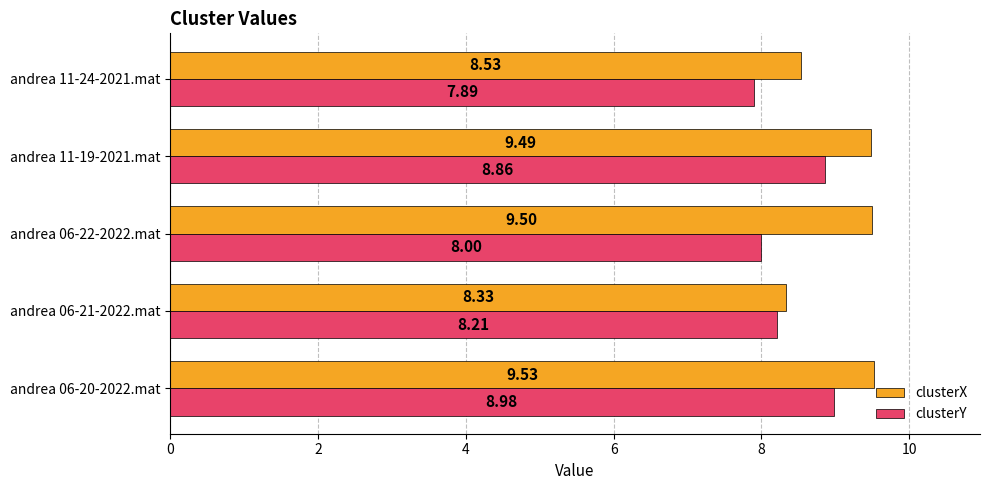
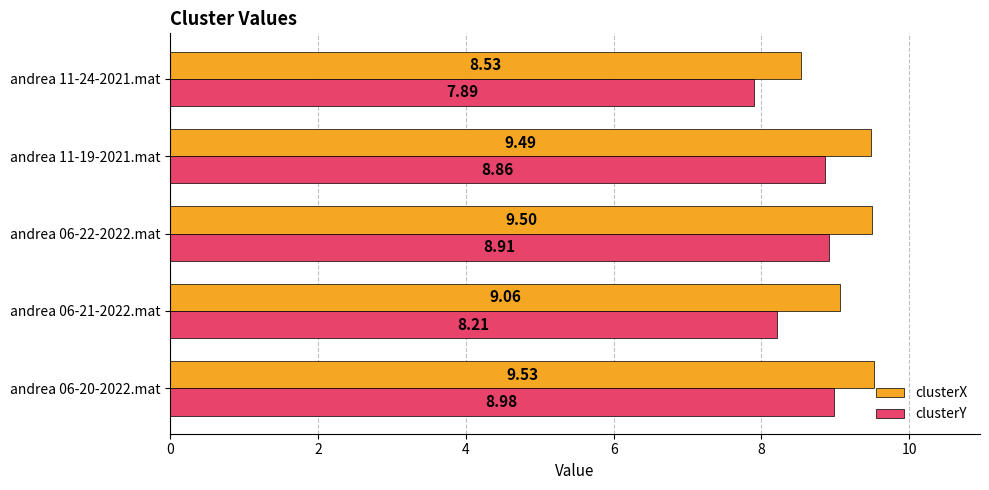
clusterY, andrea 06-22-2022.mat: 8.00 -> 8.91
clusterX, andrea 06-21-2022.mat: 8.33 -> 9.06
